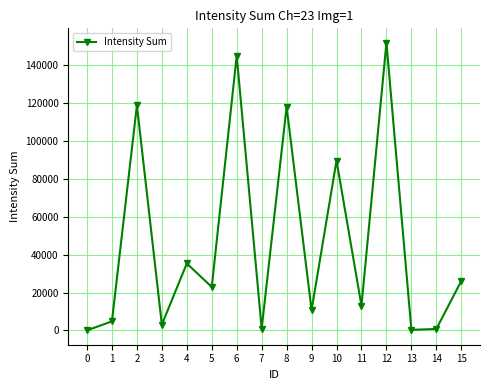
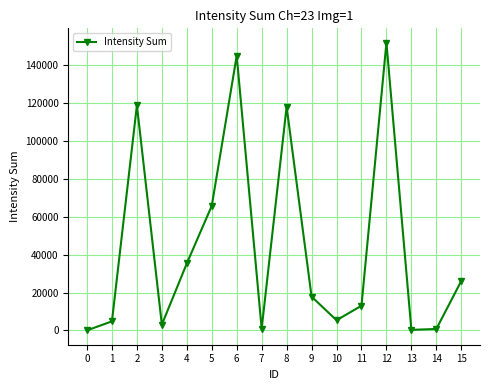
5: 23000 -> 66000
9: 11000 -> 18000
10: 90000 -> 5000
